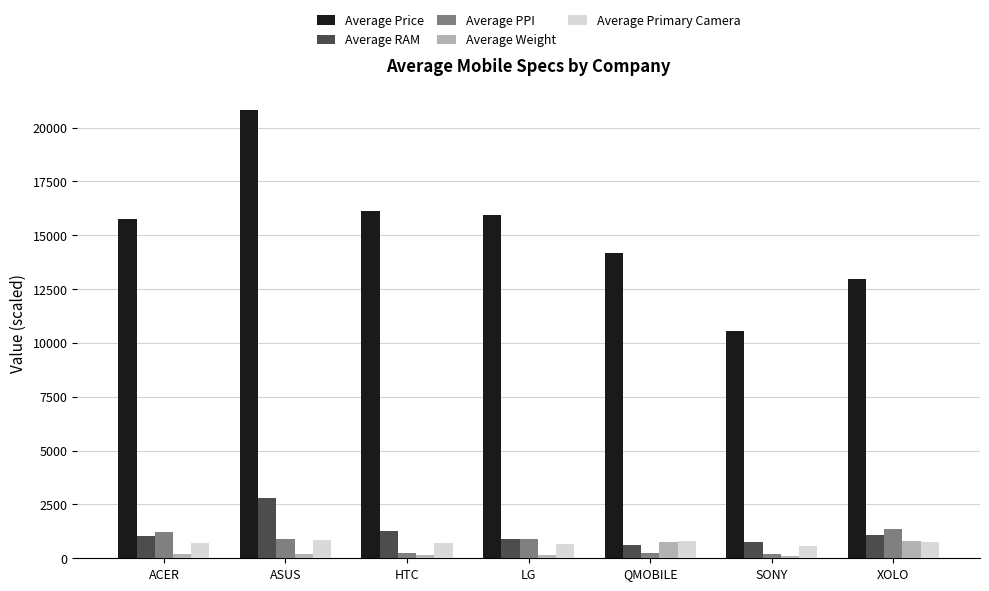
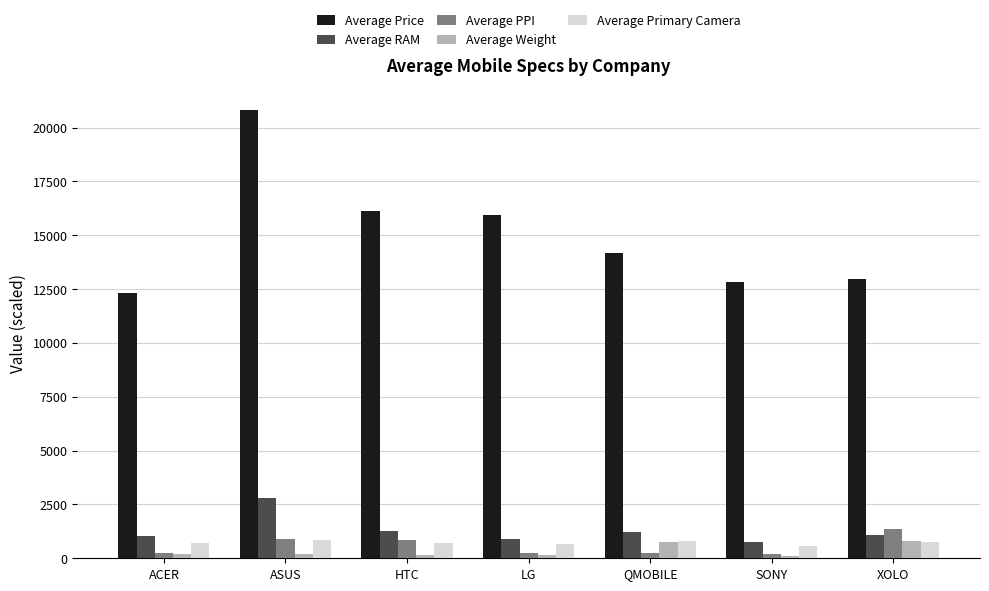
Average Price, ACER: 15800 -> 12300
Average PPI, ACER: 1200 -> 200
Average PPI, HTC: 300 -> 800
Average PPI, LG: 900 -> 200
Average RAM, QMOBILE: 600 -> 1200
Average Price, SONY: 10500 -> 12900
